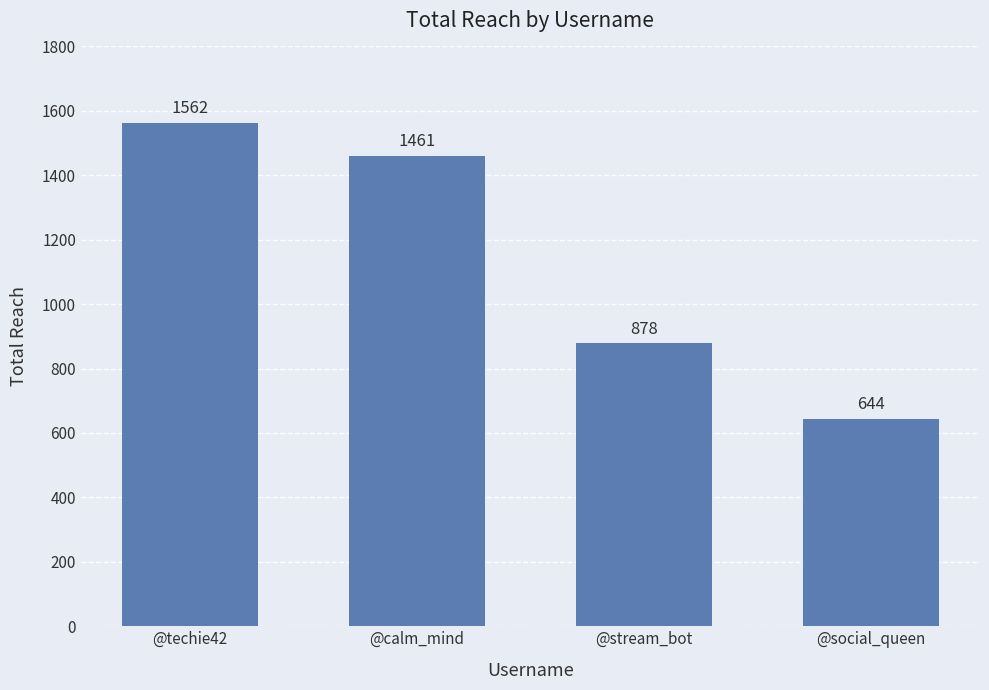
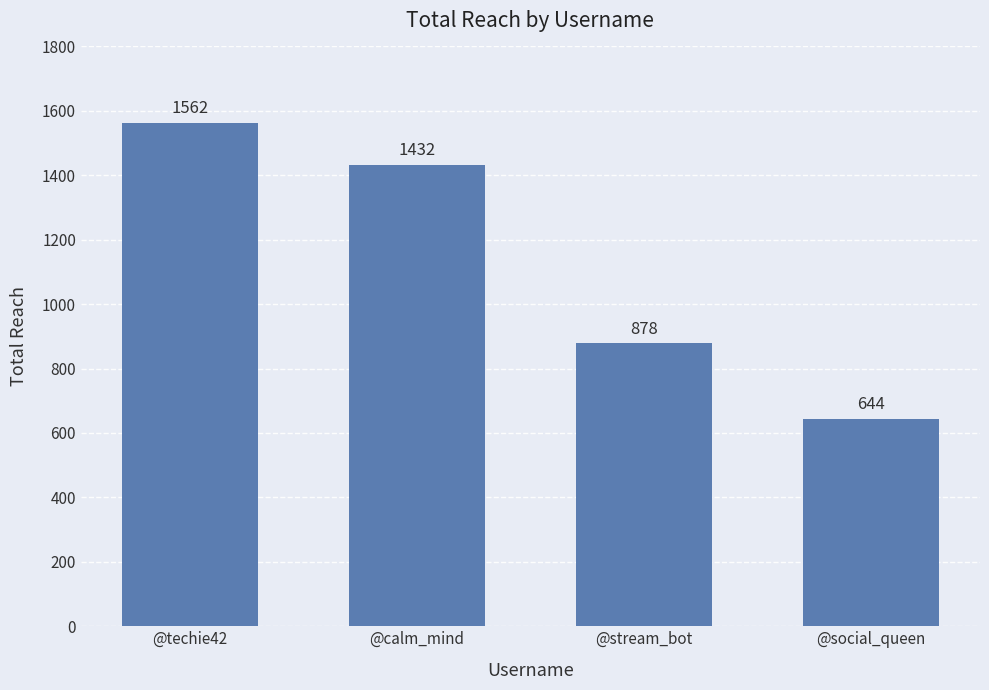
@calm_mind: 1461 -> 1432
